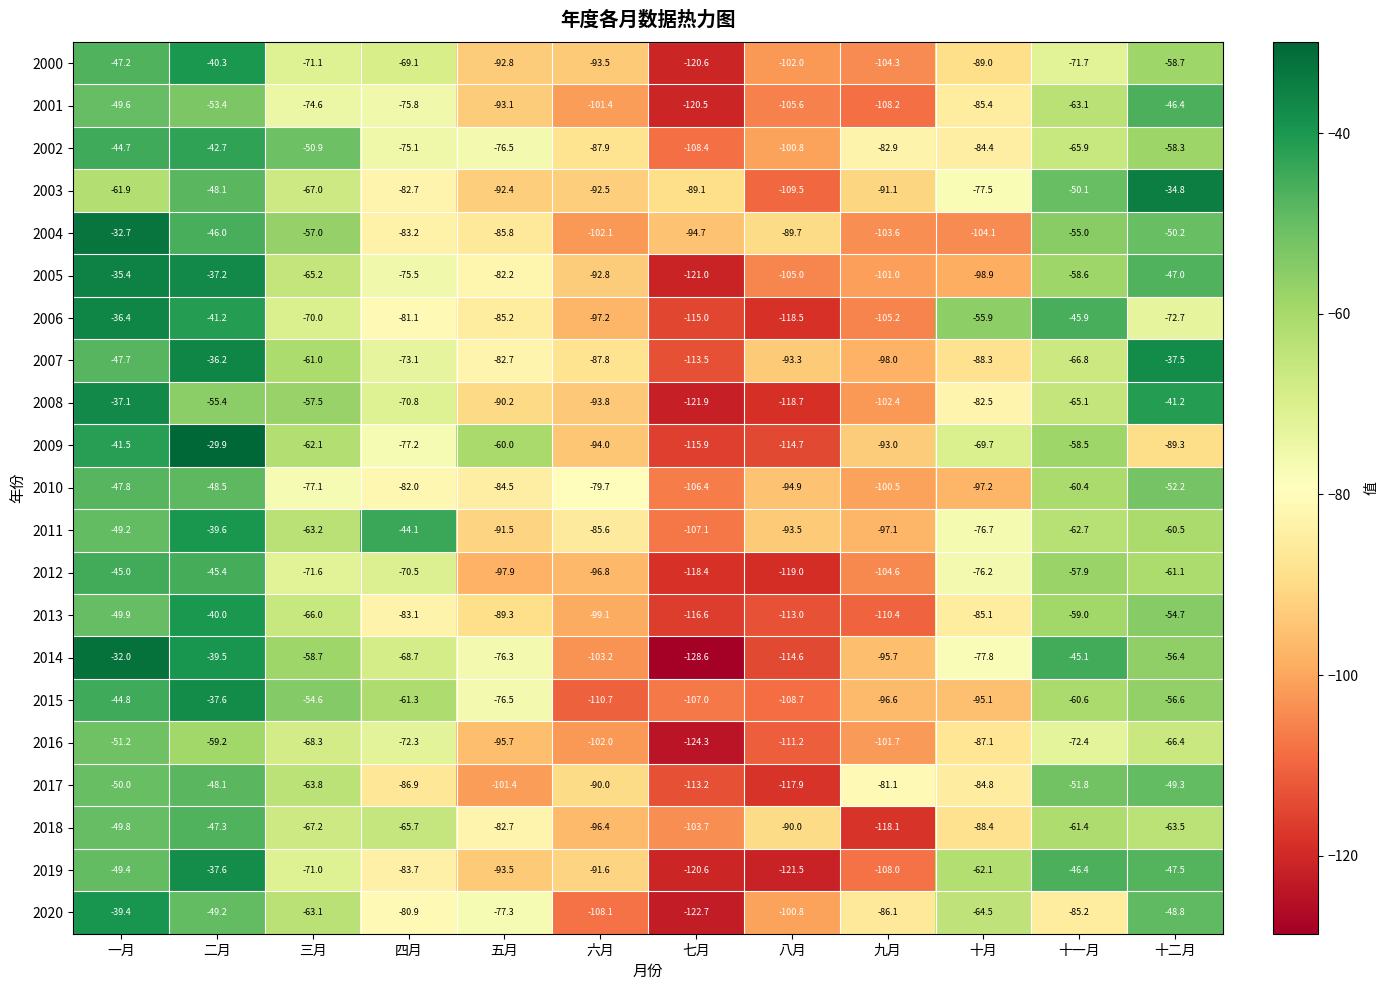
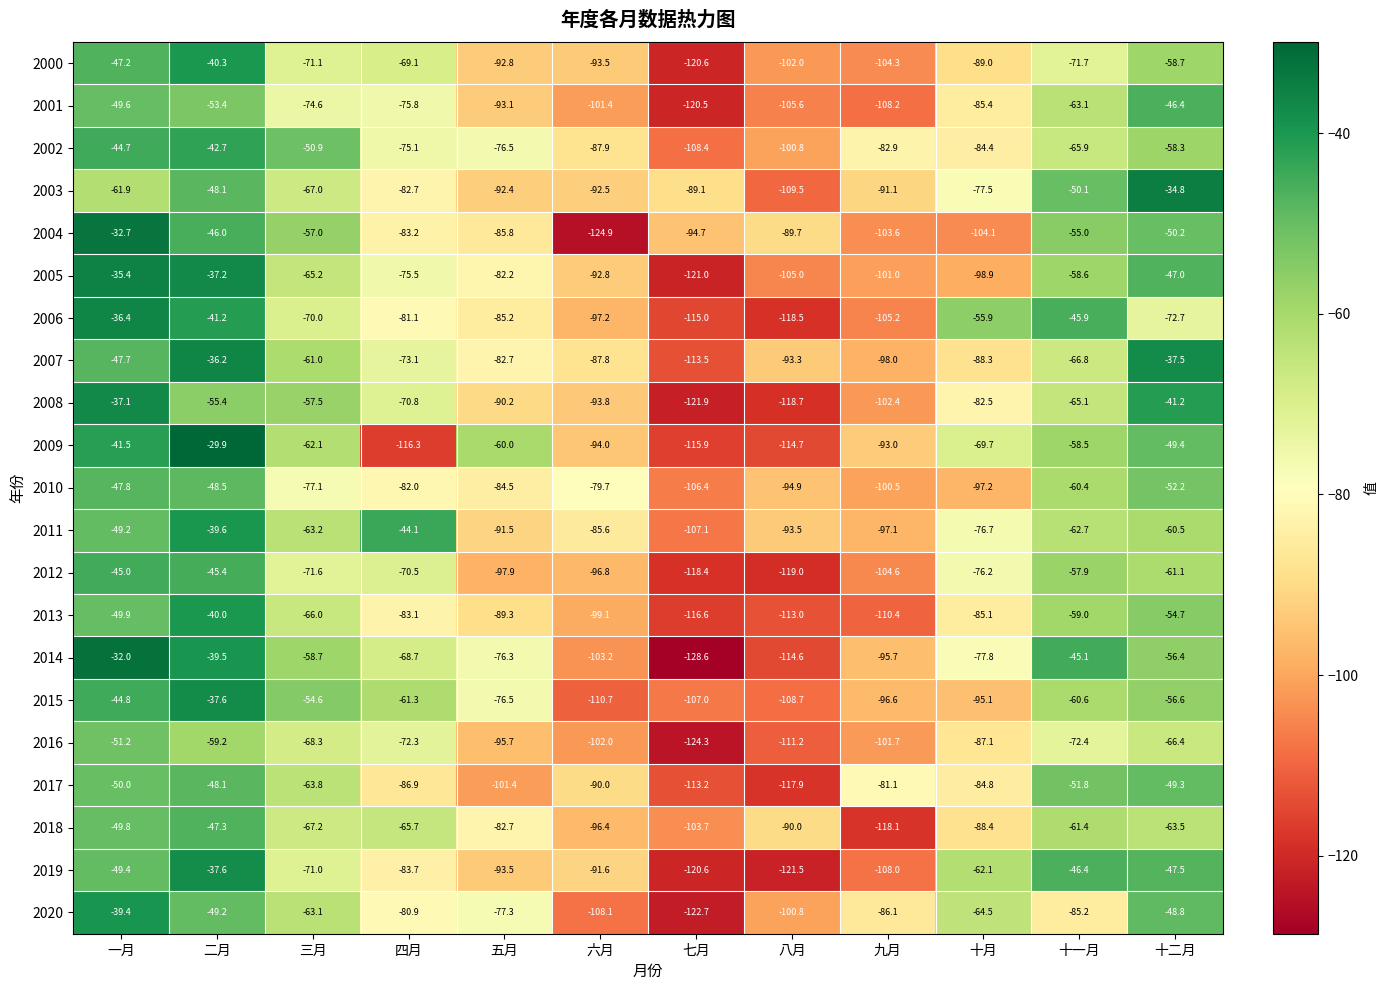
2004, 六月: -102.1 -> -124.9
2009, 四月: -77.2 -> -116.3
2009, 十二月: -89.3 -> -49.4
